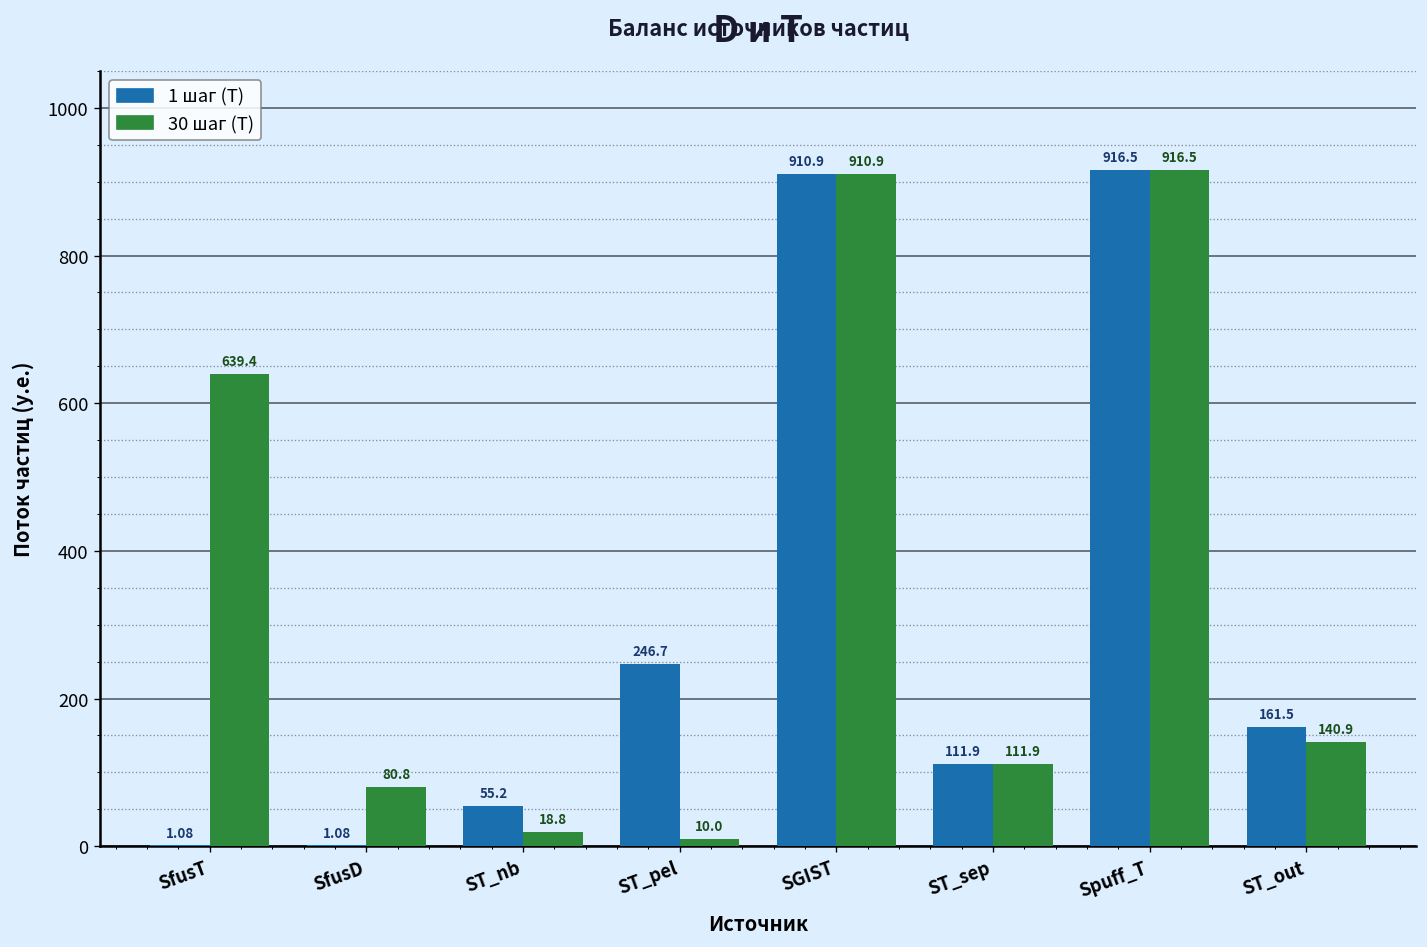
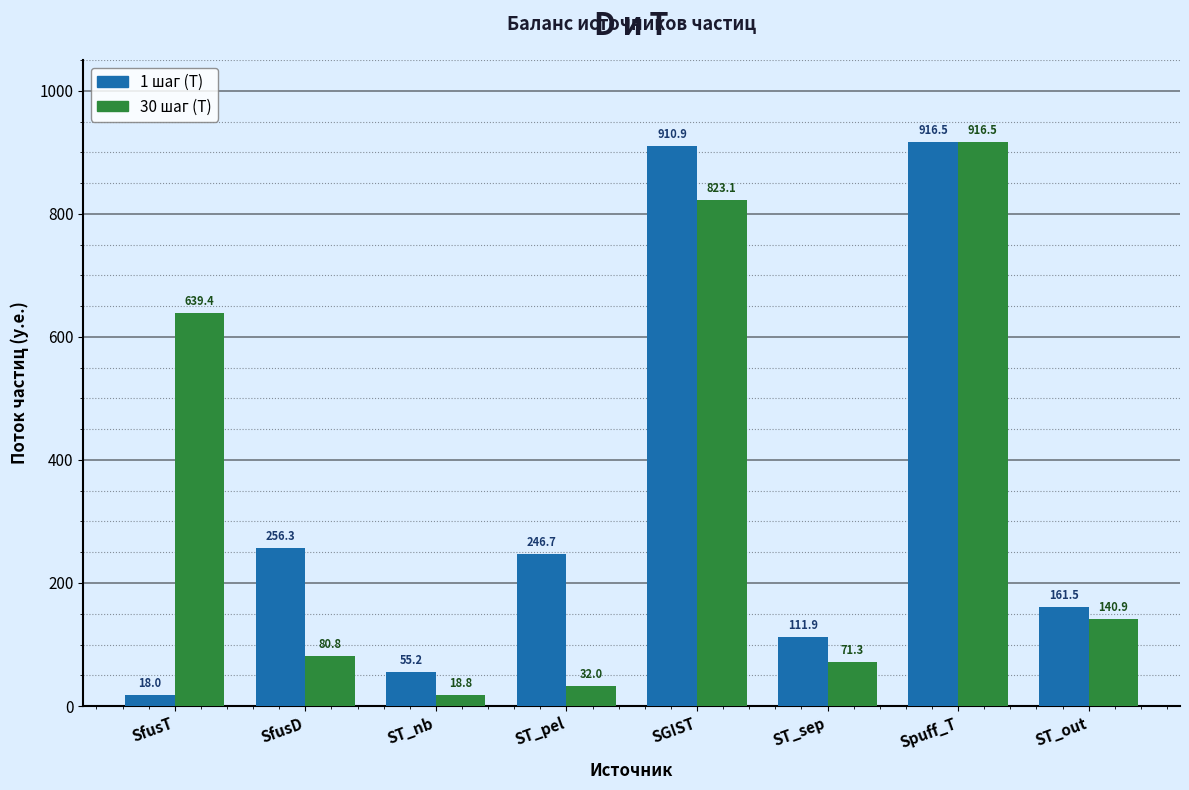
1 шаг (T), SfusT: 1.08 -> 18.0
1 шаг (T), SfusD: 1.08 -> 256.3
30 шаг (T), ST_pel: 10.0 -> 32.0
30 шаг (T), SGIST: 910.9 -> 823.1
30 шаг (T), ST_sep: 111.9 -> 71.3
